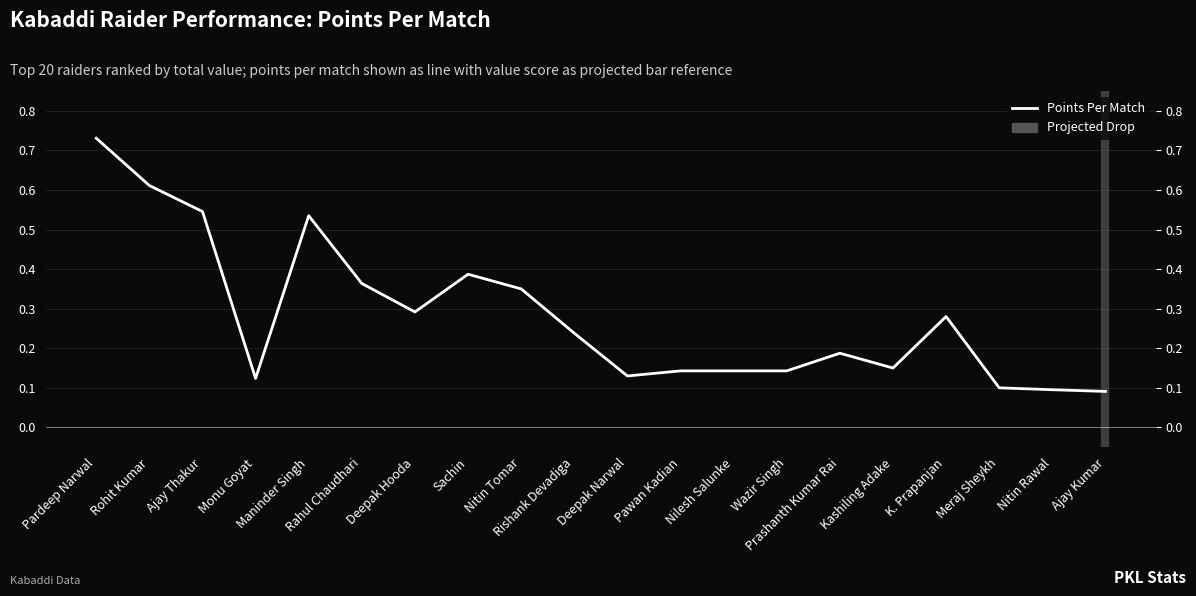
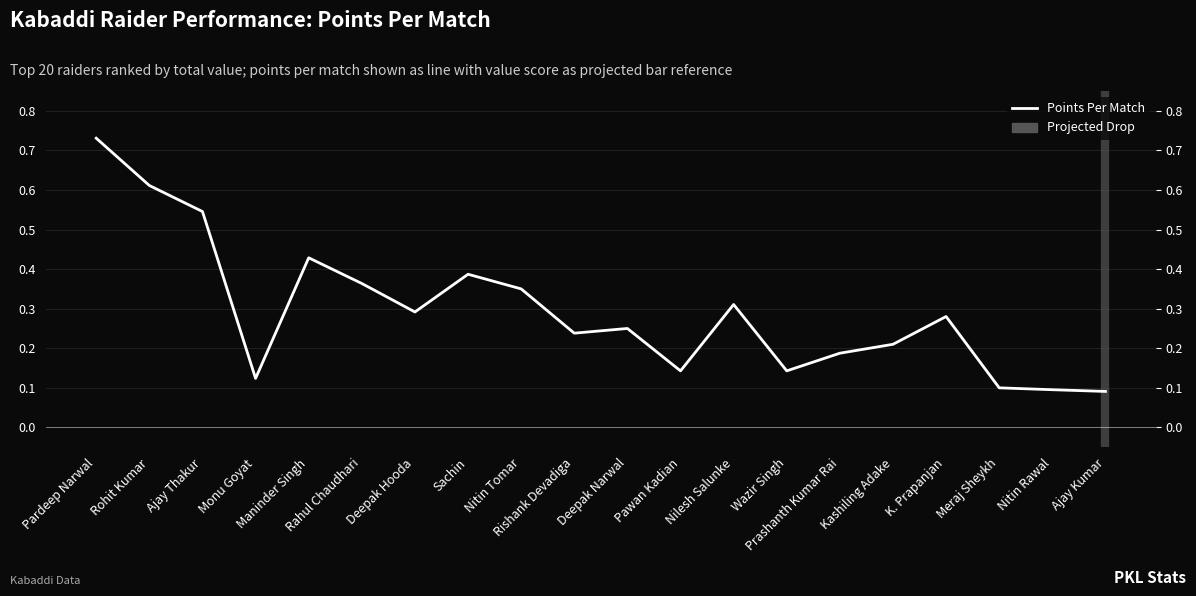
Maninder Singh: 0.53 -> 0.43
Deepak Narwal: 0.13 -> 0.25
Nilesh Salunke: 0.14 -> 0.31
Kashiling Adake: 0.15 -> 0.21
